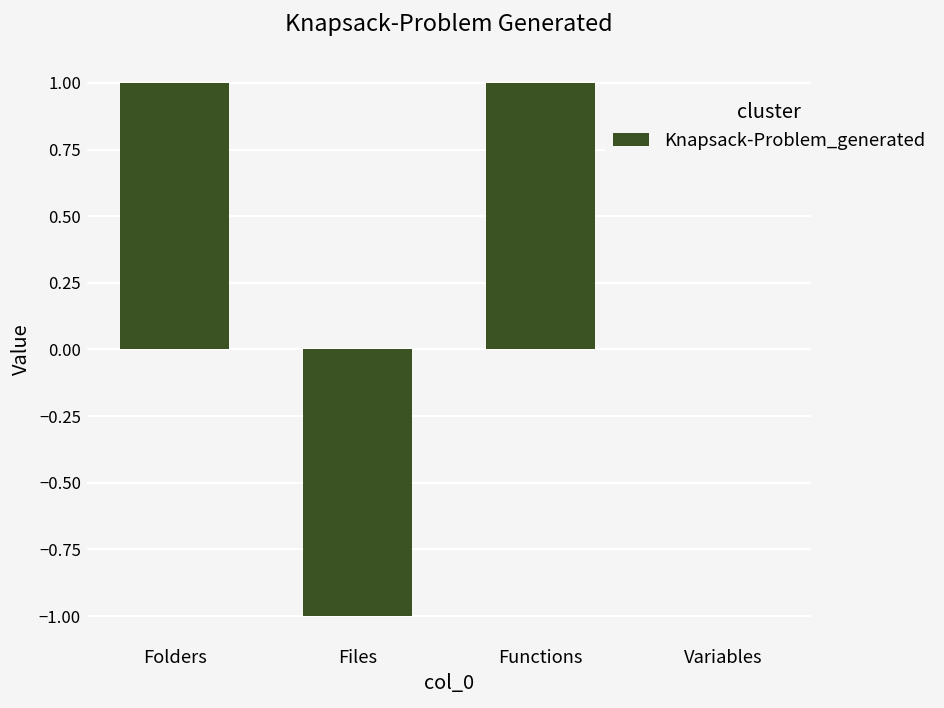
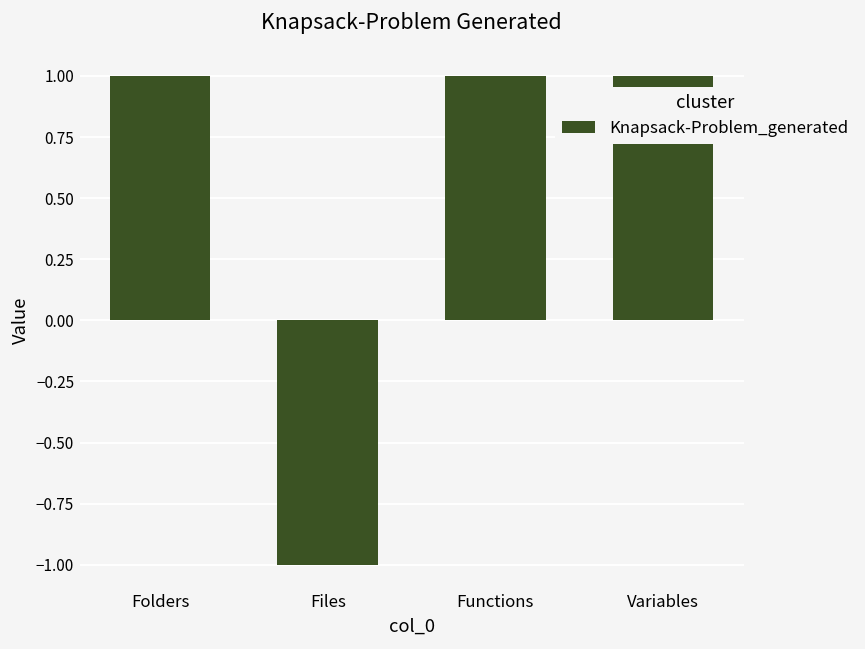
Variables: 0 -> 1
